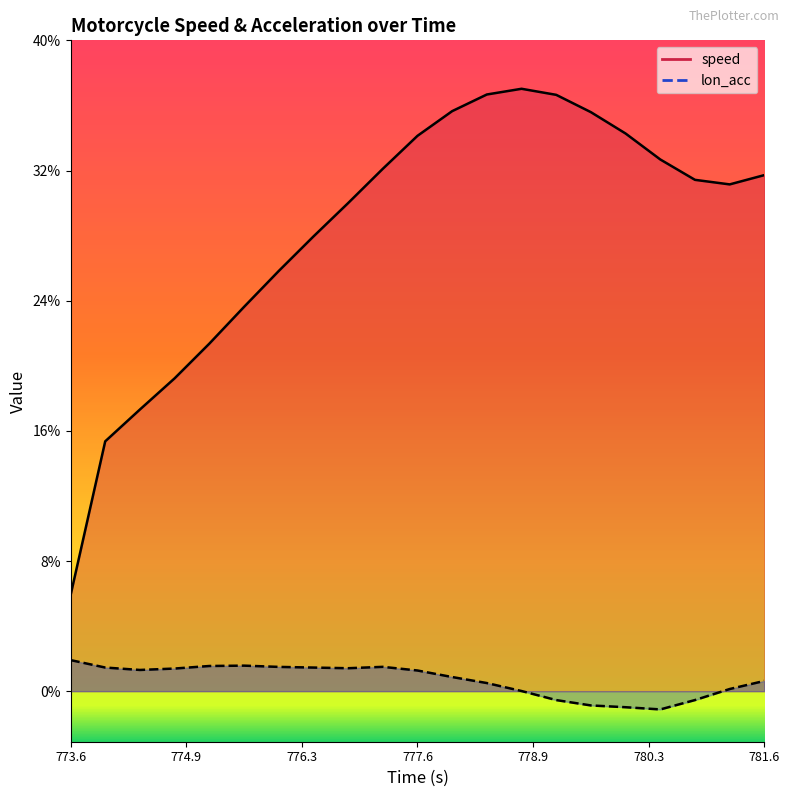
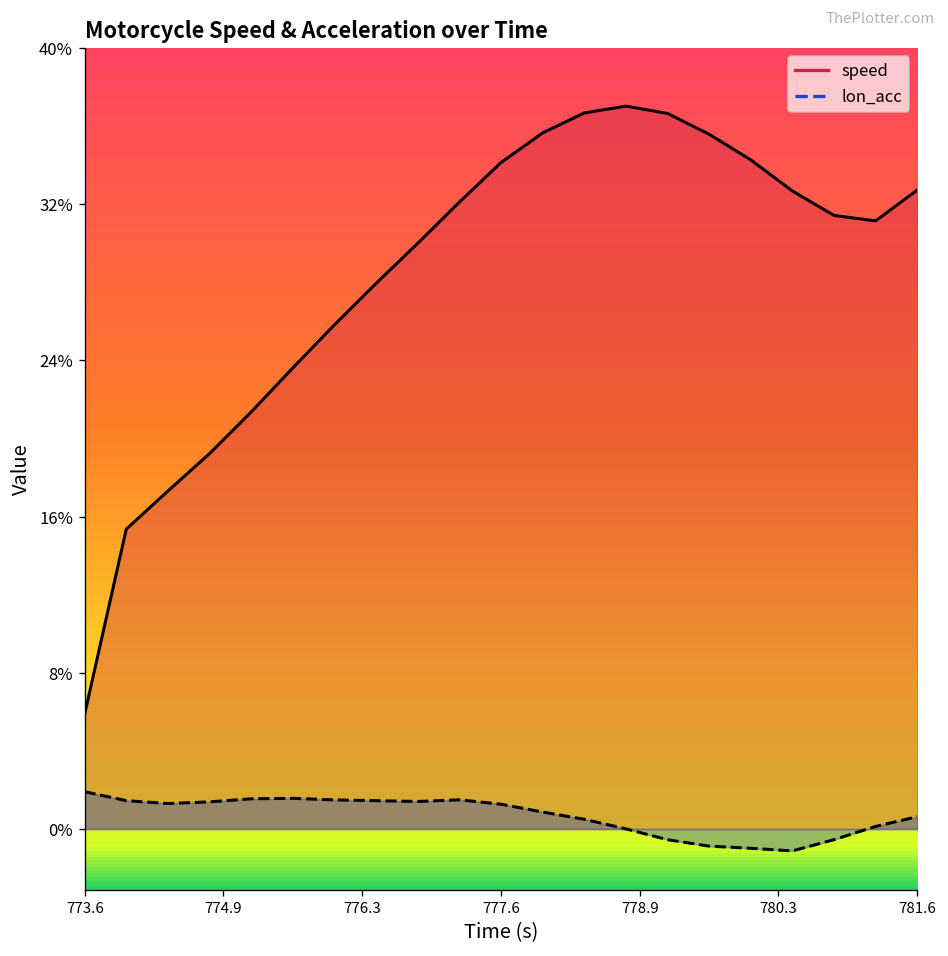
speed, 781.6: 32.0% -> 33.0%
